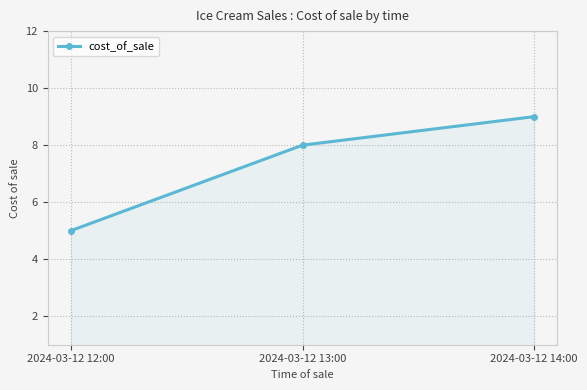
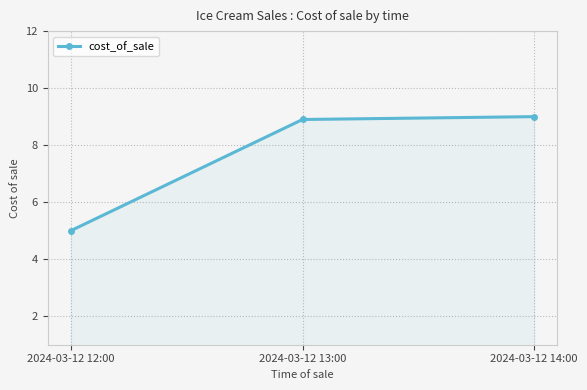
2024-03-12 13:00: 8.0 -> 8.9
